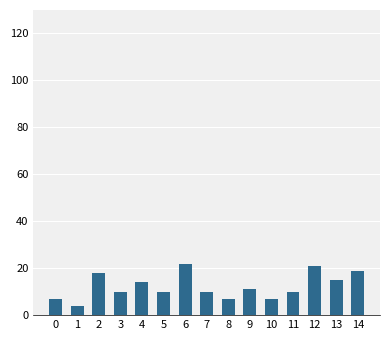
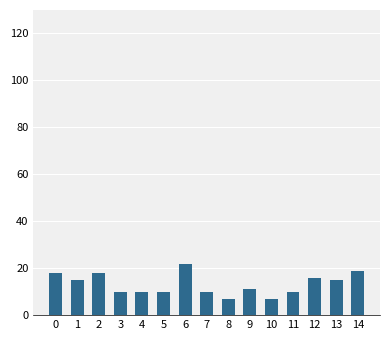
0: 7 -> 18
1: 4 -> 15
4: 14 -> 10
12: 21 -> 16
